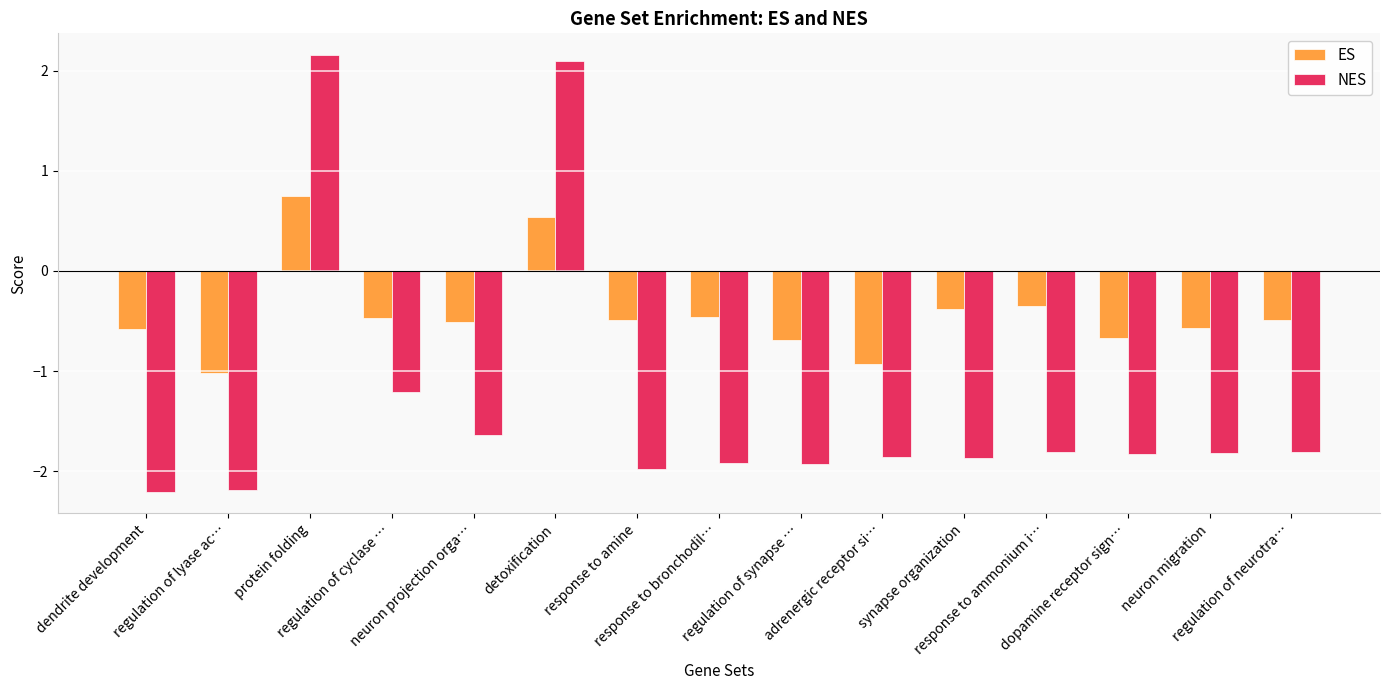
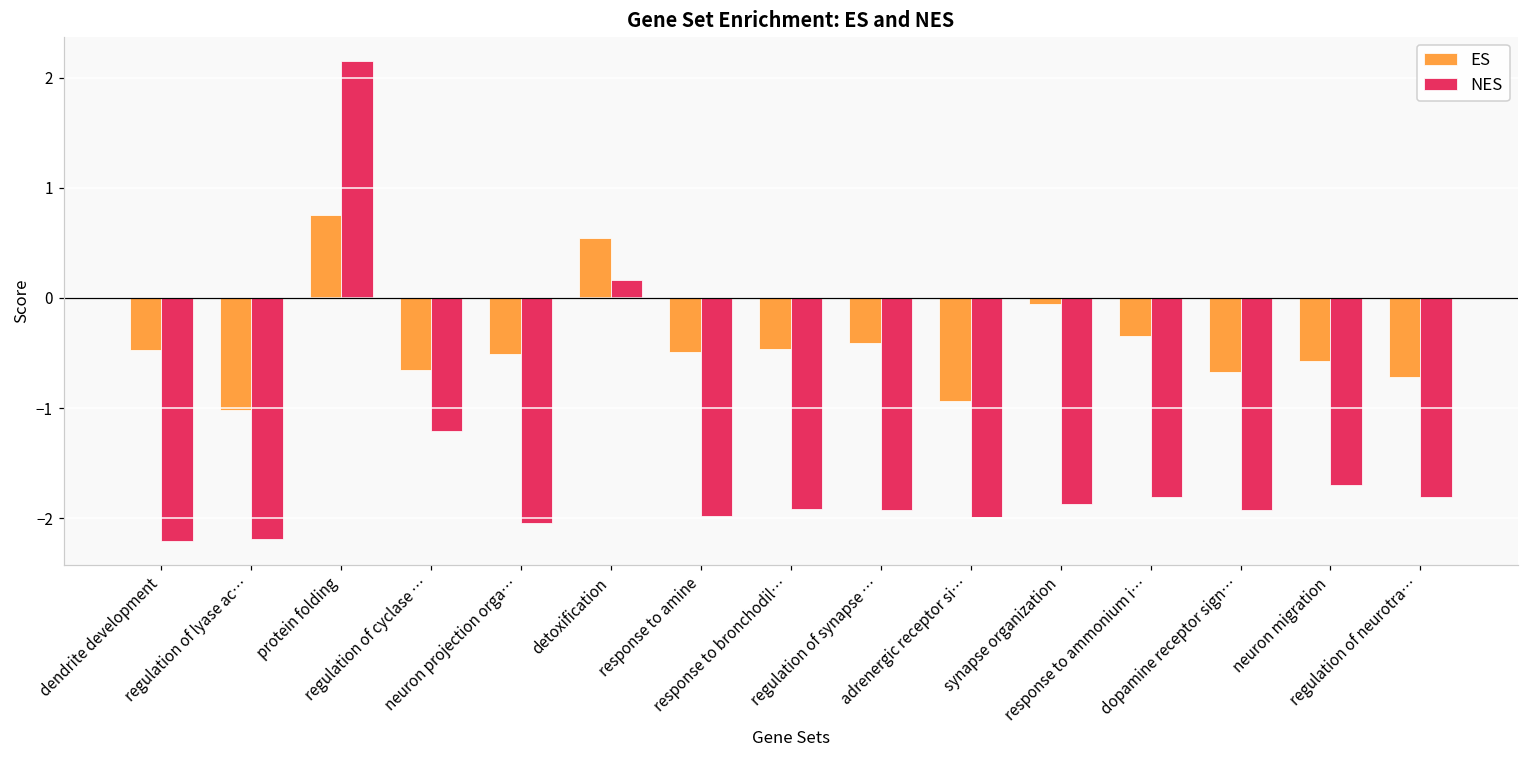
ES, dendrite development: -0.58 -> -0.47
ES, regulation of cyclase …: -0.47 -> -0.66
NES, neuron projection orga…: -1.64 -> -2.04
NES, detoxification: 2.10 -> 0.16
ES, regulation of synapse …: -0.69 -> -0.41
NES, adrenergic receptor si…: -1.86 -> -1.99
ES, synapse organization: -0.38 -> -0.05
NES, dopamine receptor sign…: -1.83 -> -1.93
NES, neuron migration: -1.82 -> -1.70
ES, regulation of neurotra…: -0.49 -> -0.72
